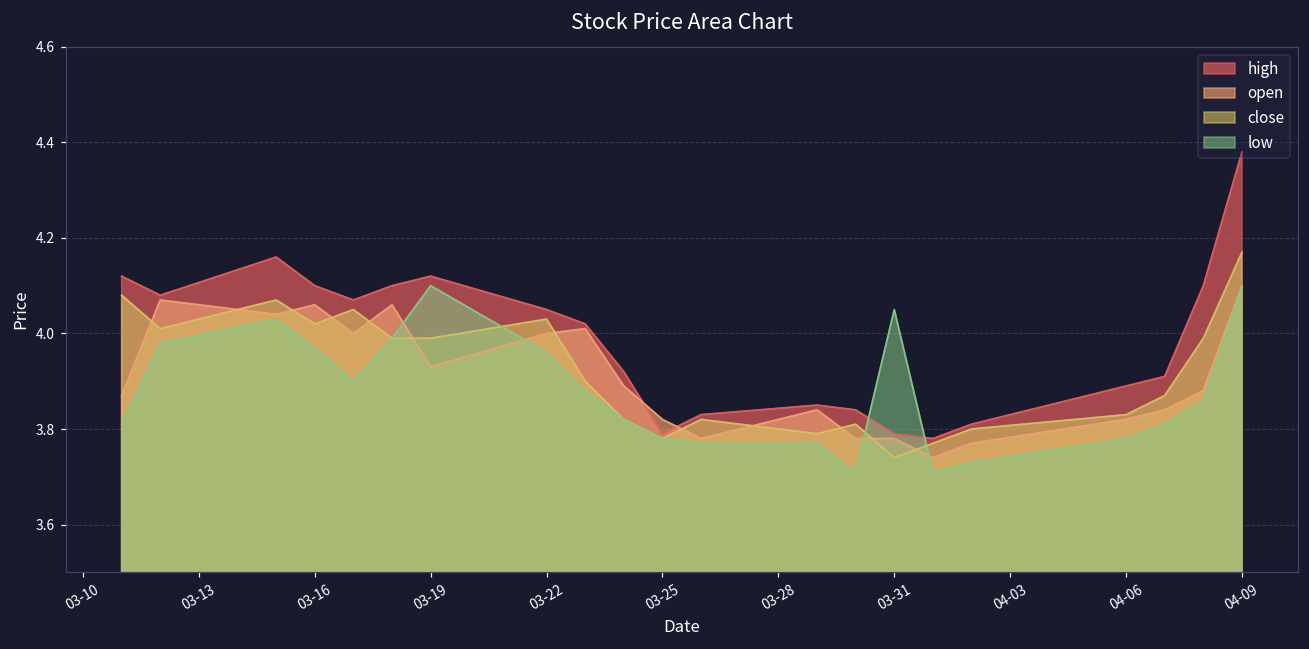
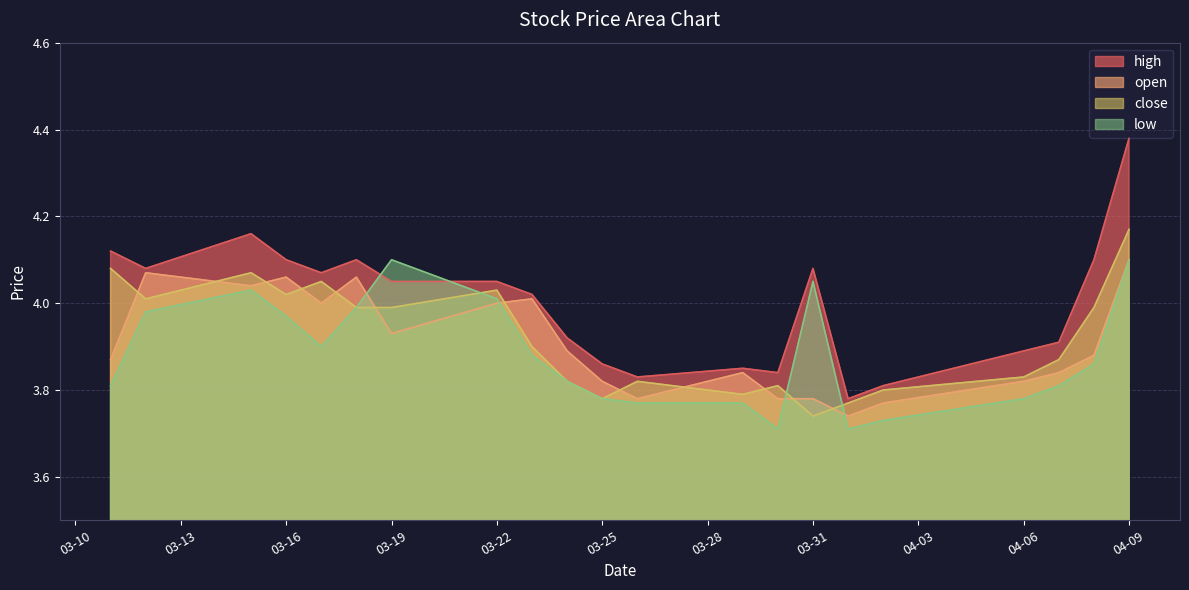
high, 03-19: 4.12 -> 4.05
low, 03-22: 3.96 -> 4.01
high, 03-25: 3.79 -> 3.86
high, 03-31: 3.79 -> 4.08
